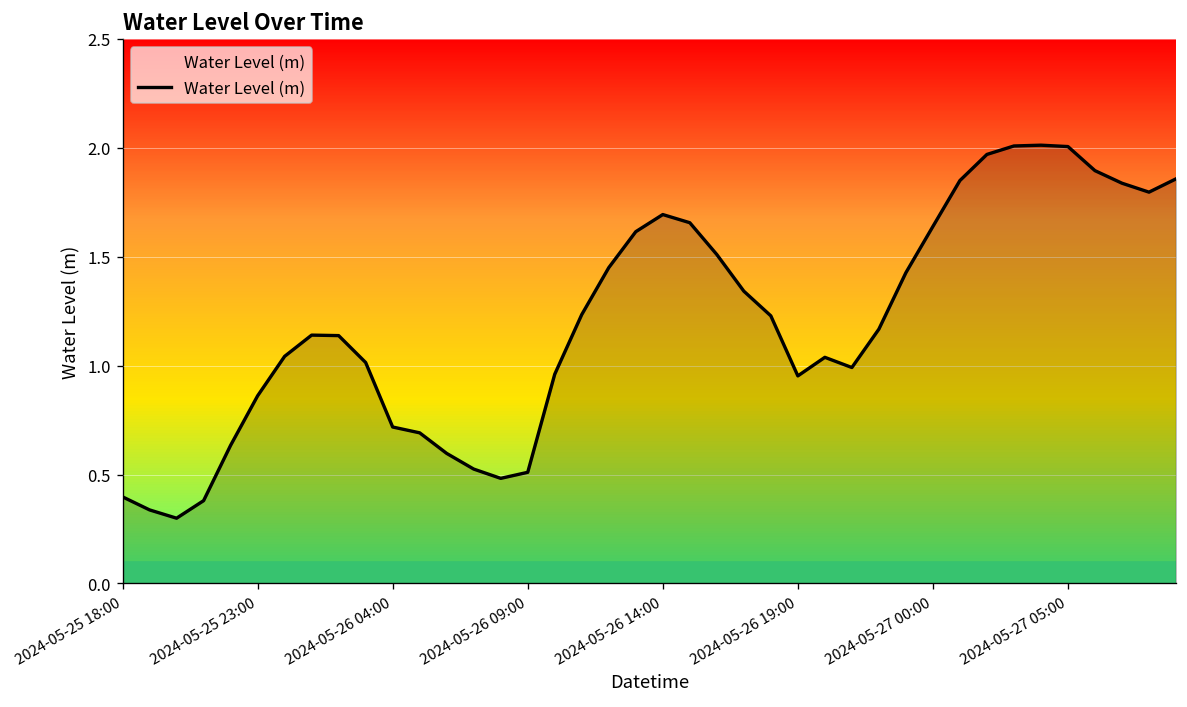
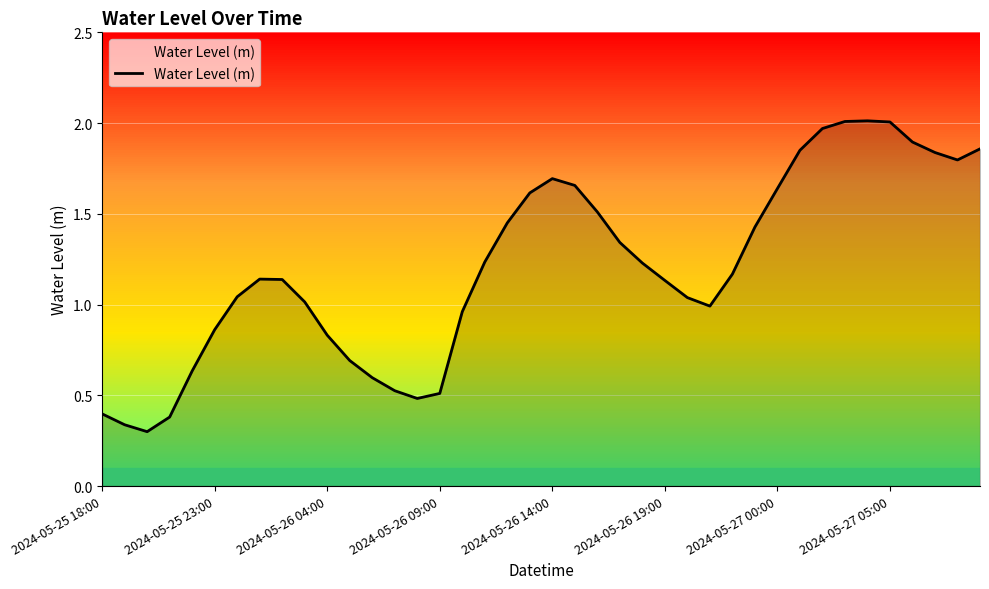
2024-05-26 04:00: 0.72 -> 0.83
2024-05-26 19:00: 0.95 -> 1.13
